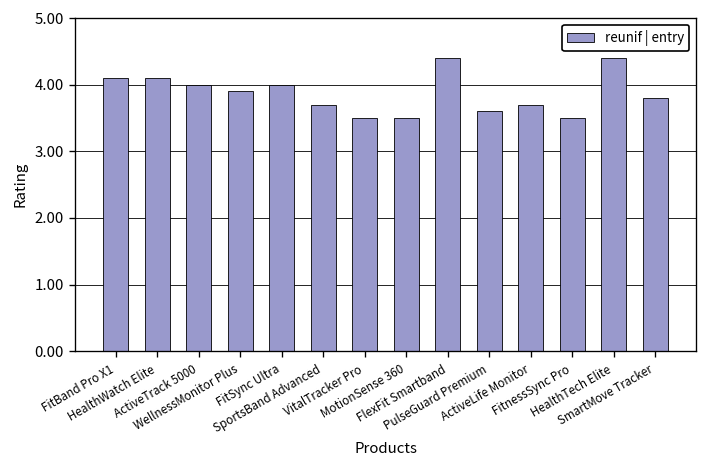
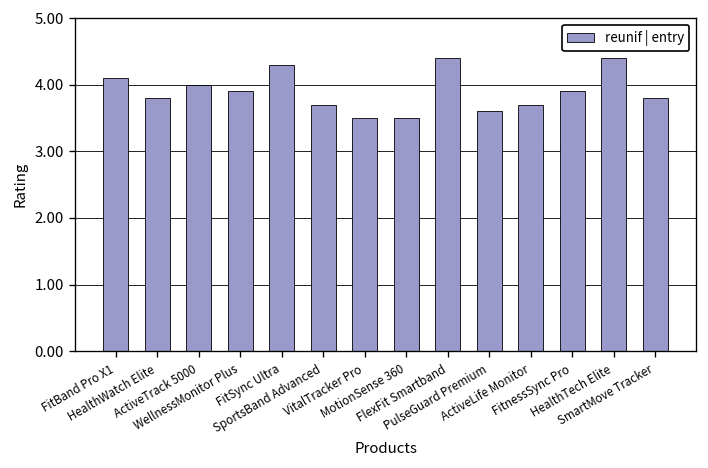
HealthWatch Elite: 4.1 -> 3.8
FitSync Ultra: 4.0 -> 4.3
FitnessSync Pro: 3.5 -> 3.9
